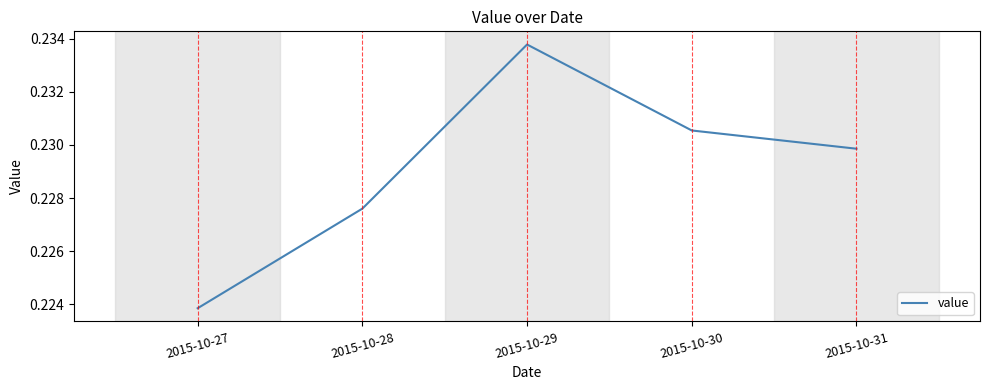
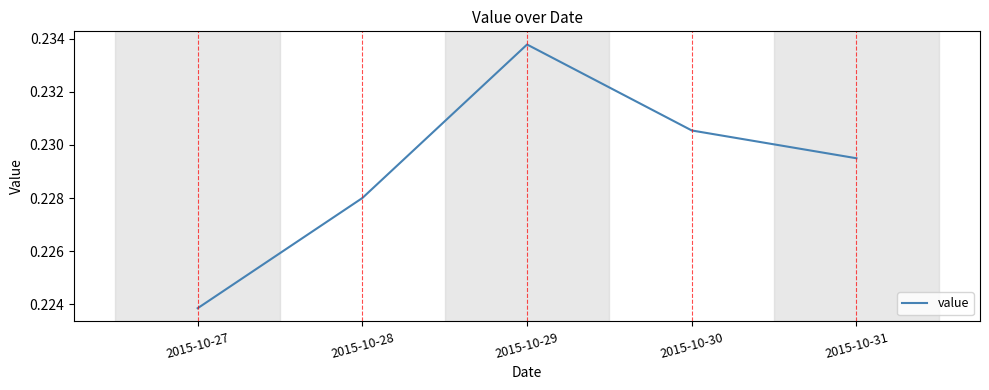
2015-10-28: 0.2276 -> 0.2280
2015-10-31: 0.2299 -> 0.2295
